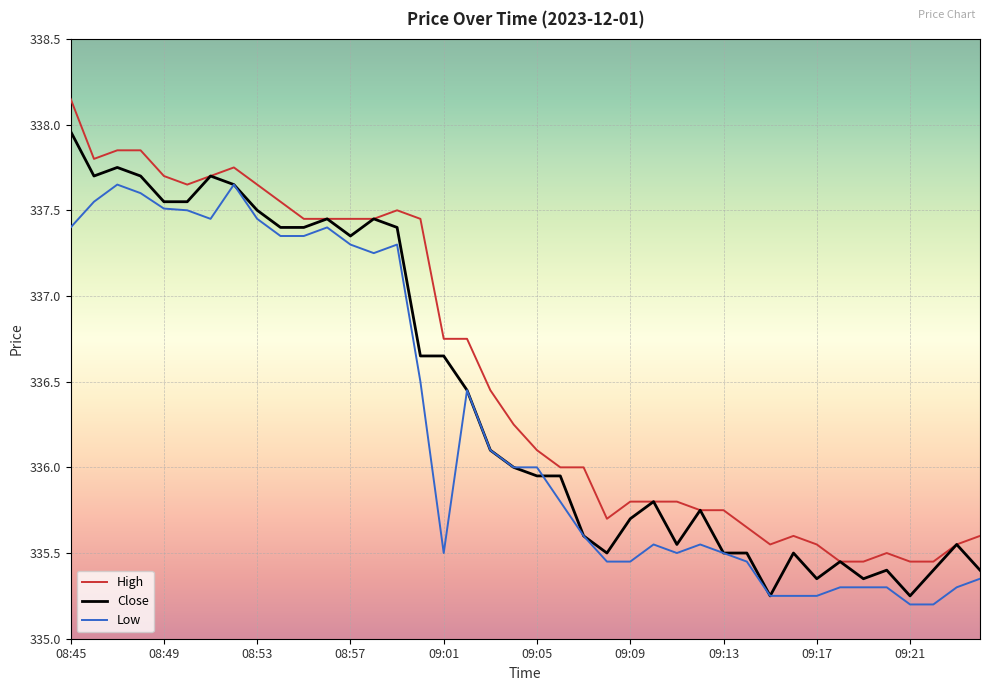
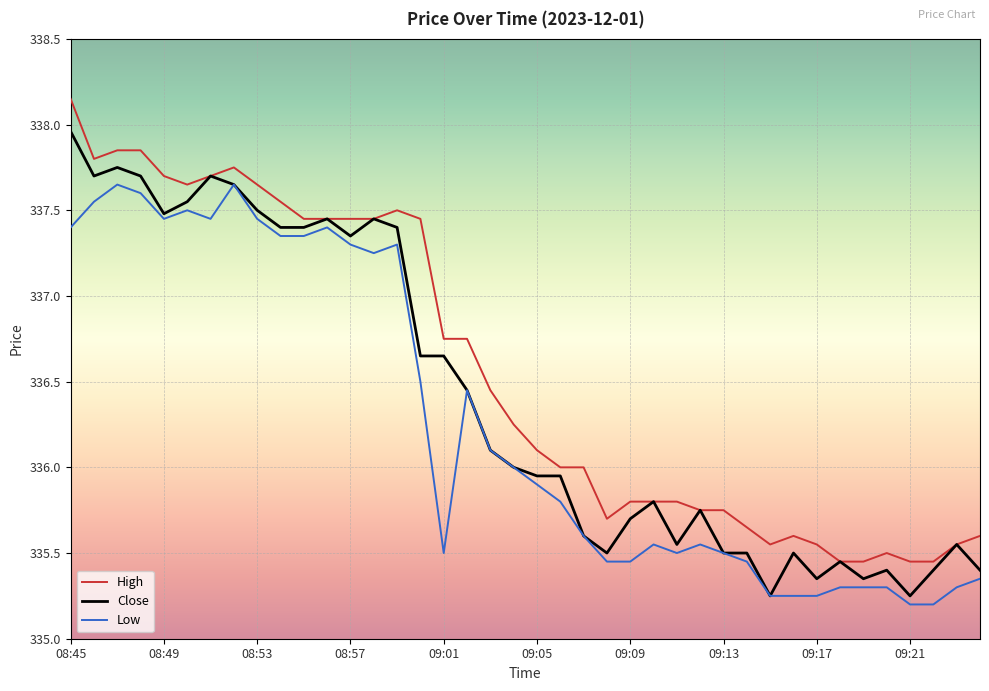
Close, 08:49: 337.55 -> 337.48
Low, 08:49: 337.51 -> 337.45
Low, 09:05: 336.0 -> 335.9
